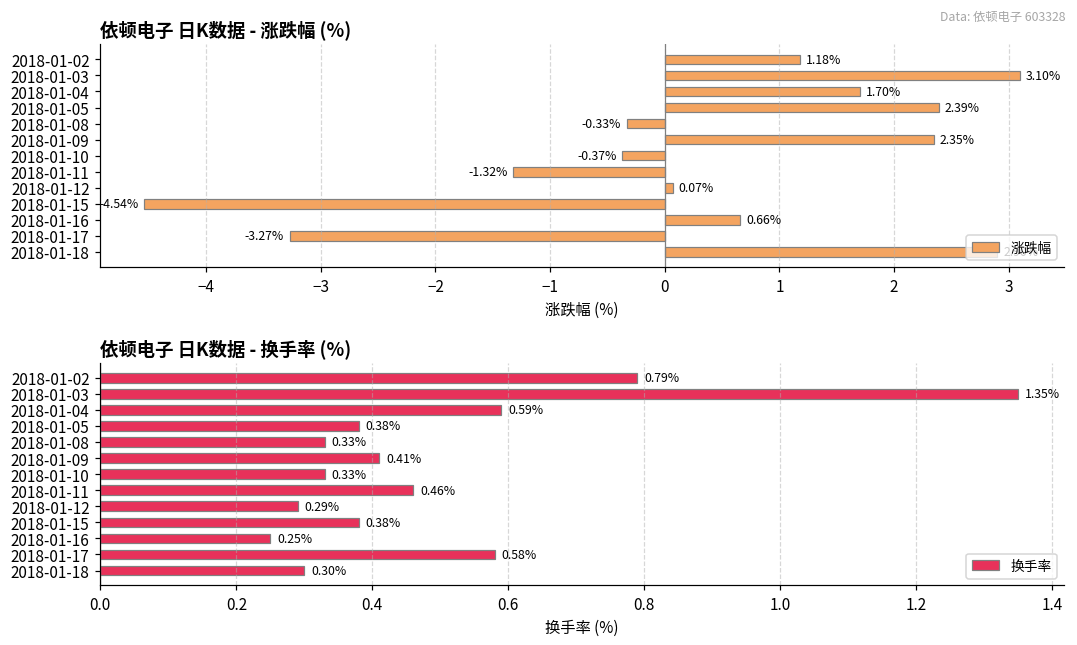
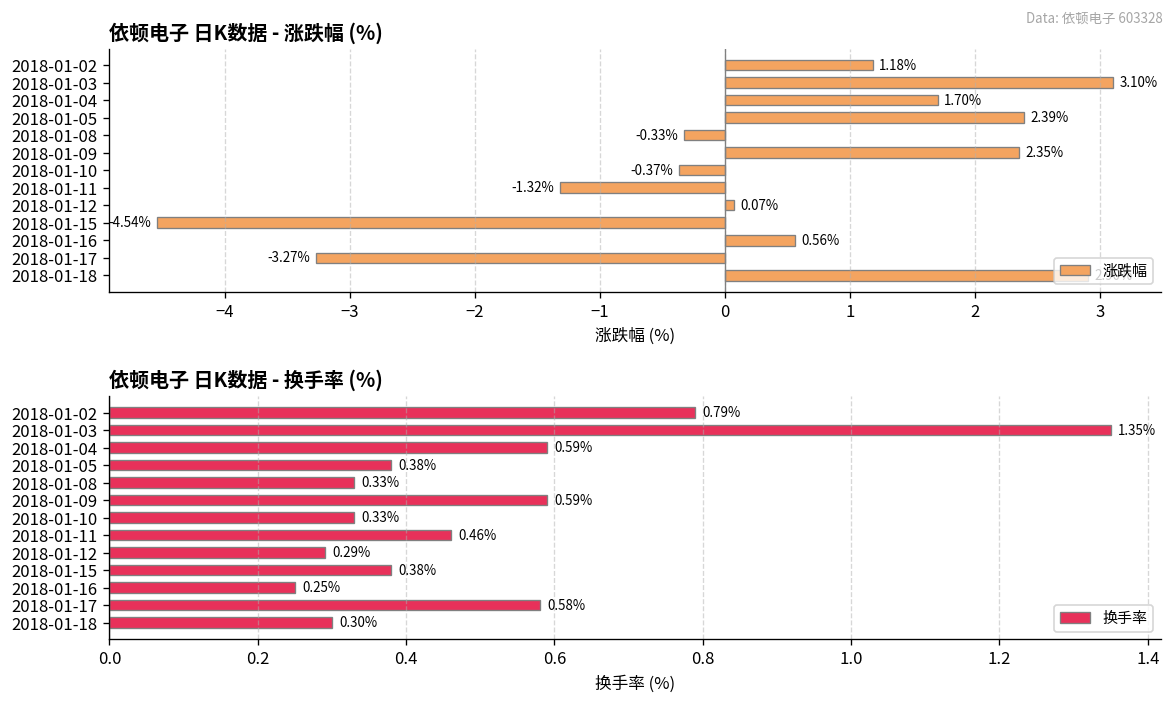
依顿电子 日K数据 - 涨跌幅 (%), 2018-01-16: 0.66% -> 0.56%
依顿电子 日K数据 - 换手率 (%), 2018-01-09: 0.41% -> 0.59%
